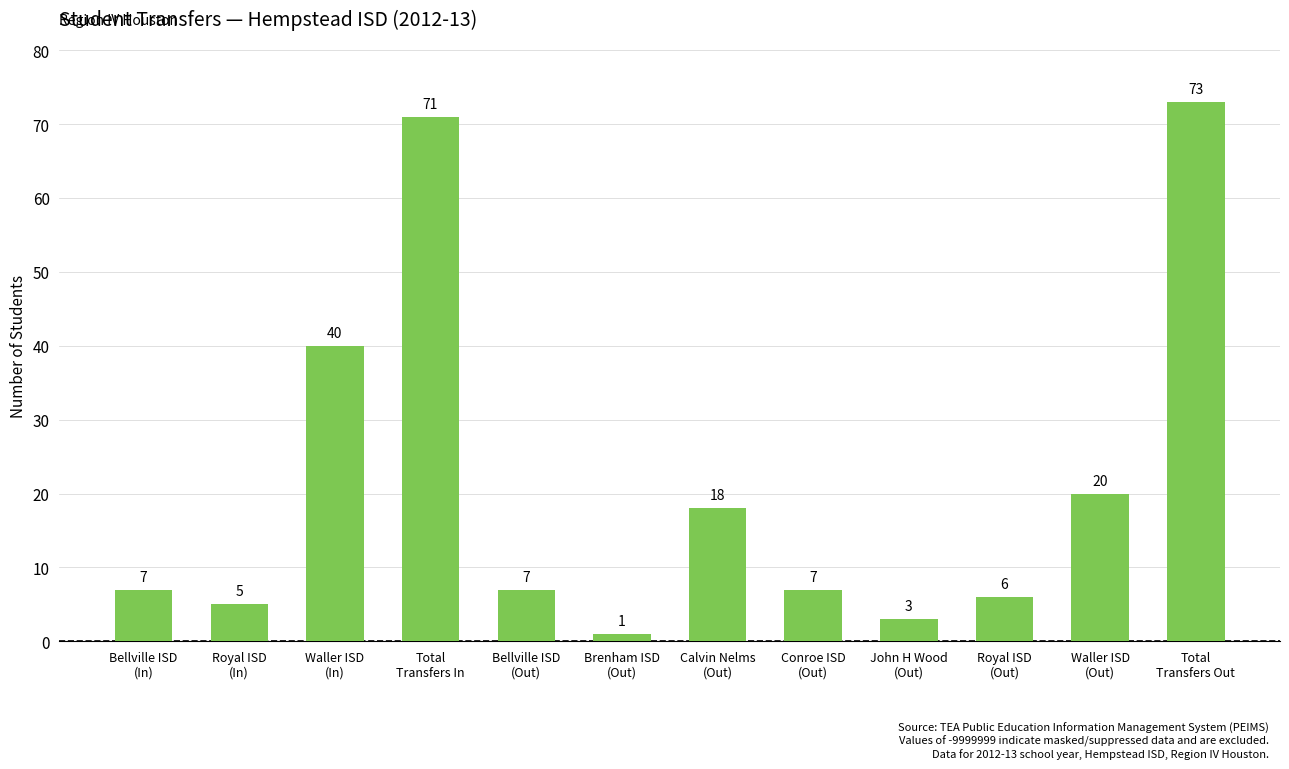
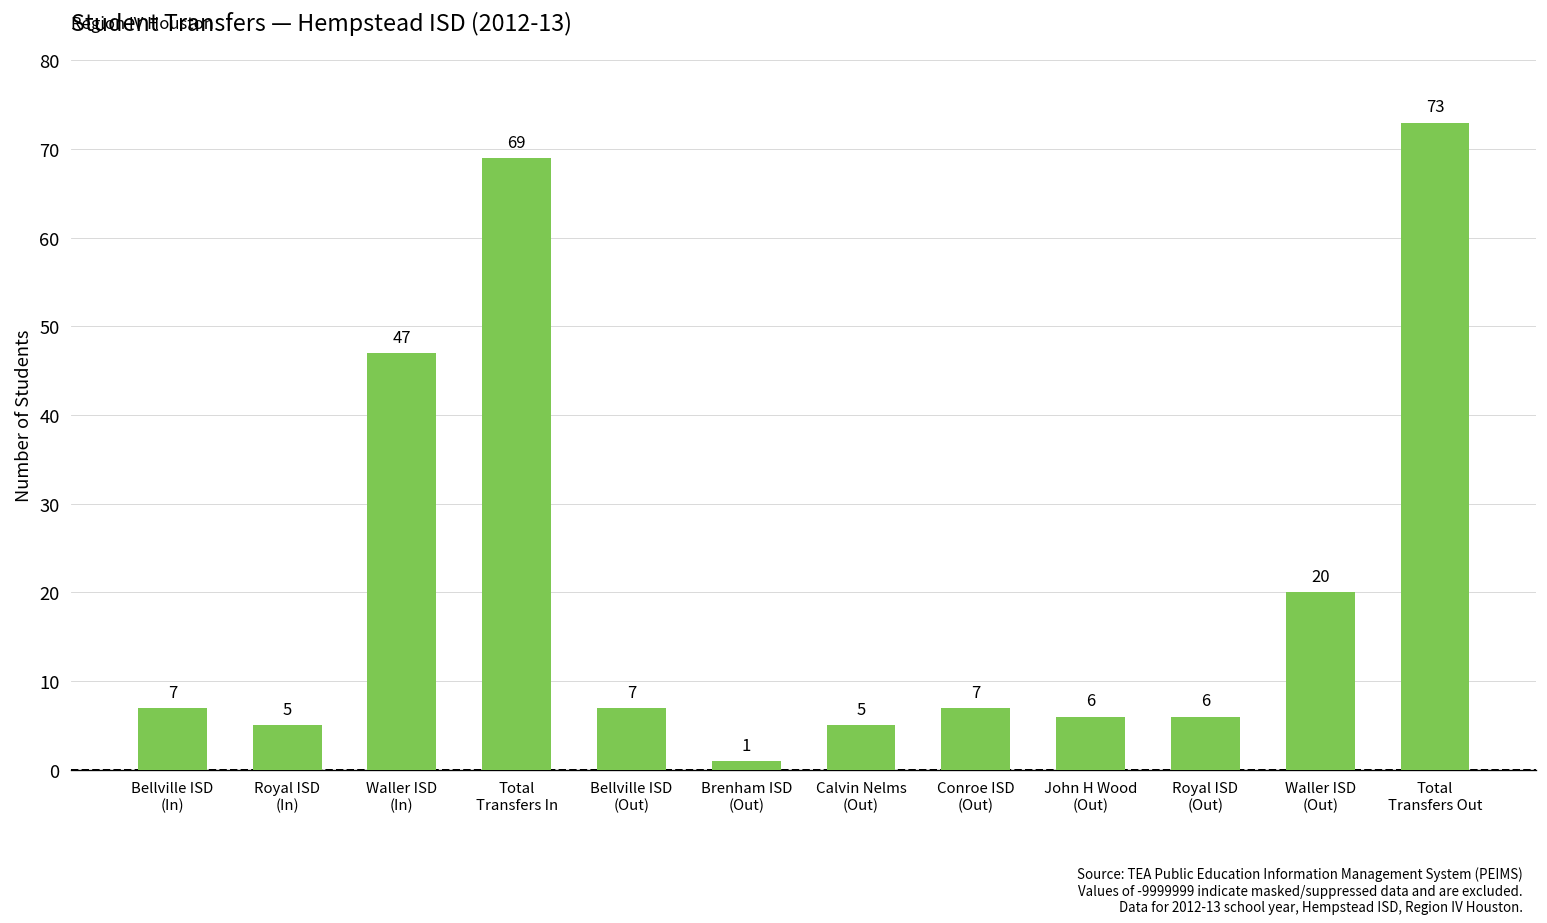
Waller ISD (In): 40 -> 47
Total Transfers In: 71 -> 69
Calvin Nelms (Out): 18 -> 5
John H Wood (Out): 3 -> 6
